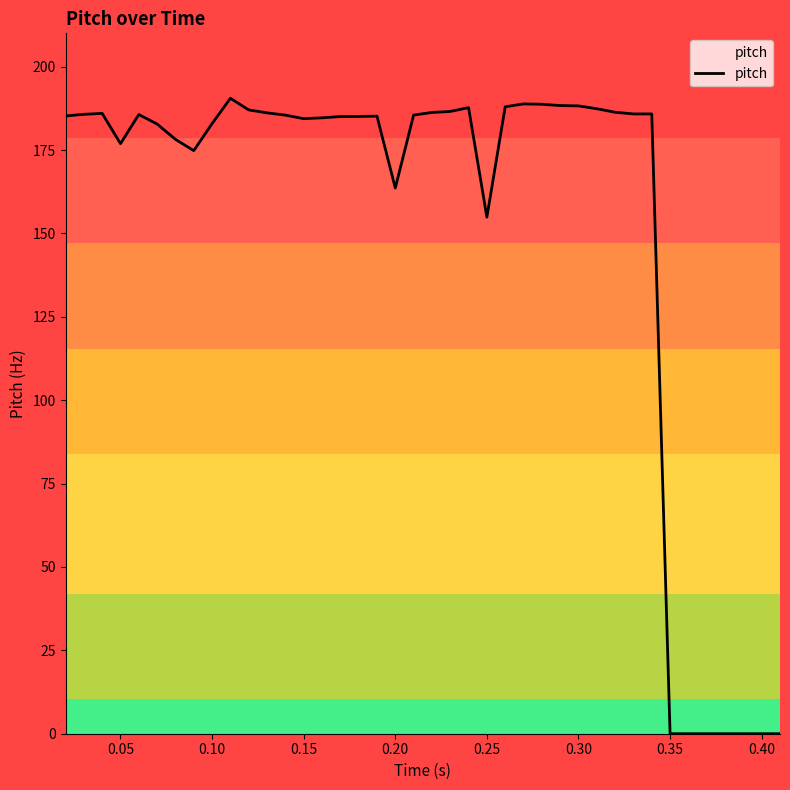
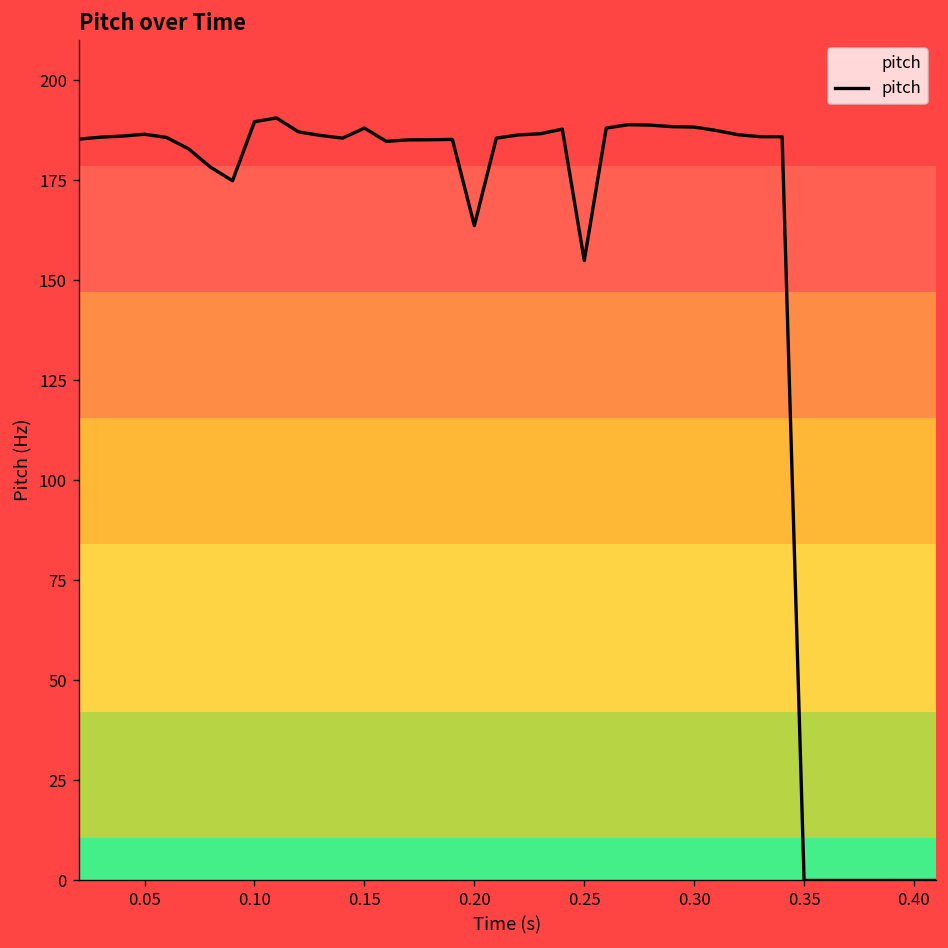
0.05: 177 -> 186
0.10: 183 -> 190
0.15: 184 -> 188
